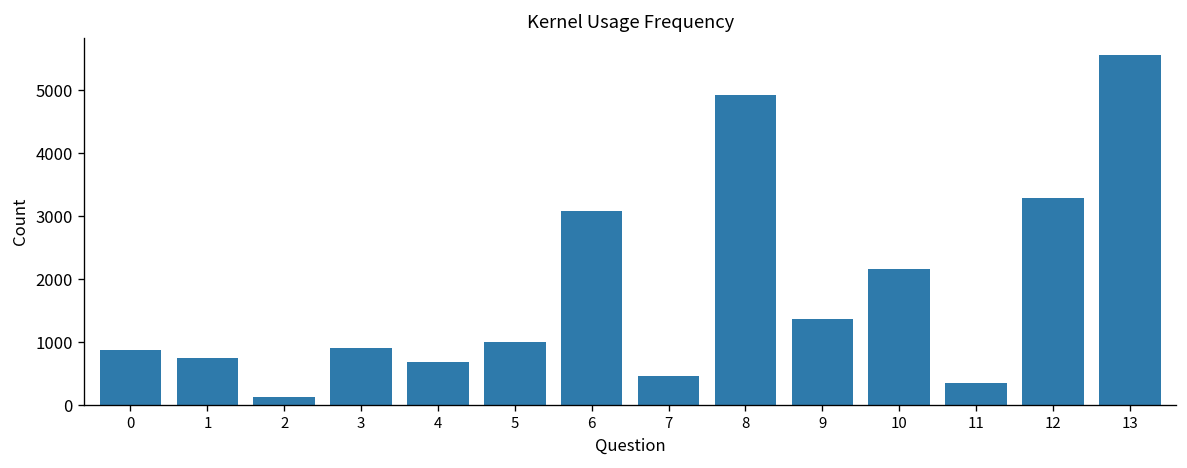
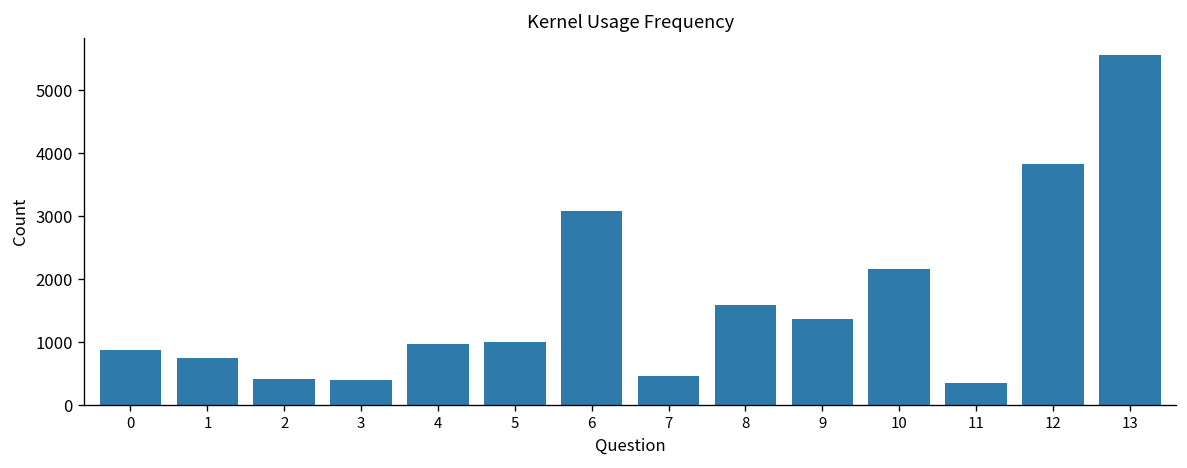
2: 100 -> 400
3: 900 -> 400
4: 700 -> 1000
8: 4900 -> 1600
12: 3300 -> 3800
